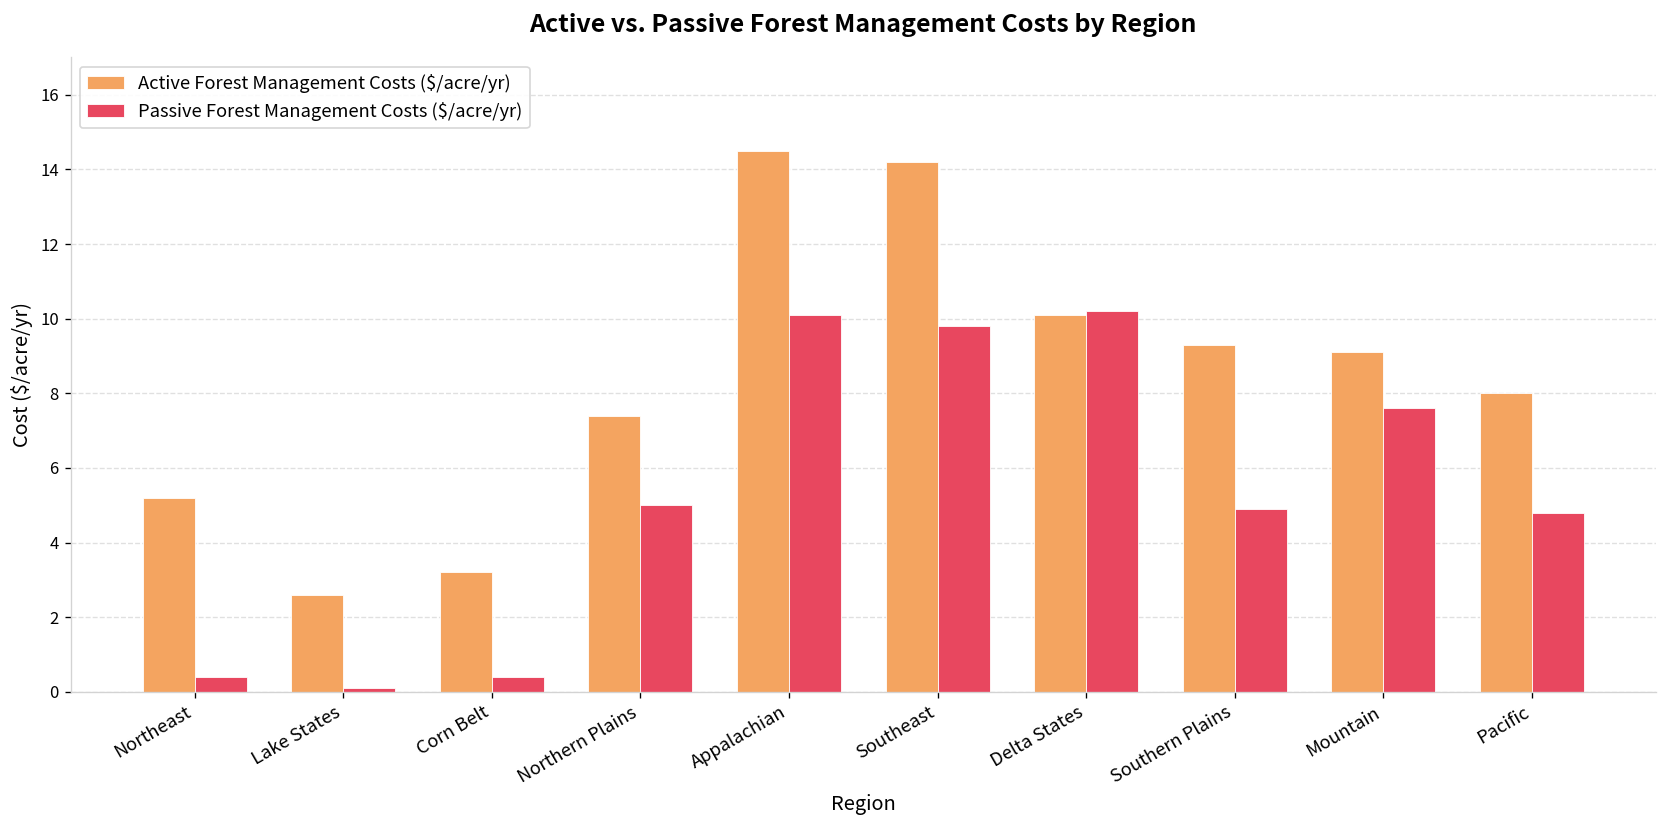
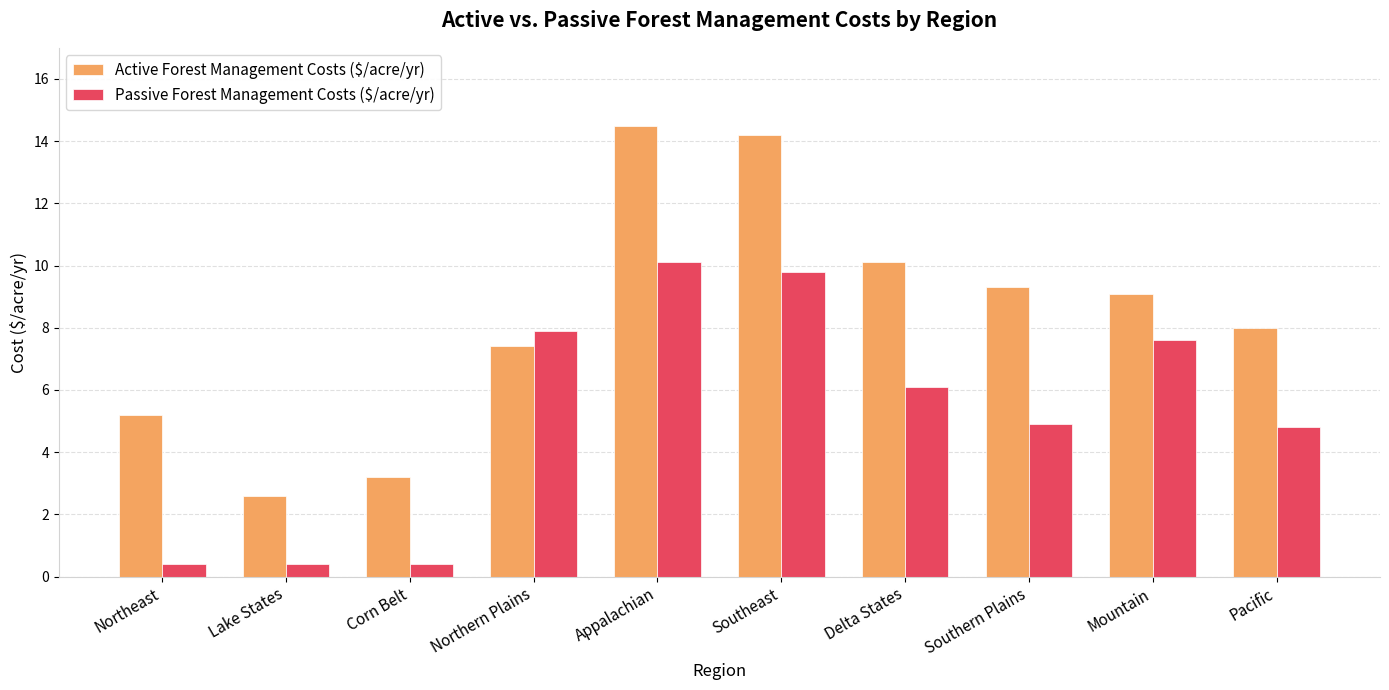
Passive Forest Management Costs ($/acre/yr), Lake States: 0.1 -> 0.4
Passive Forest Management Costs ($/acre/yr), Northern Plains: 5.0 -> 7.9
Passive Forest Management Costs ($/acre/yr), Delta States: 10.2 -> 6.1
